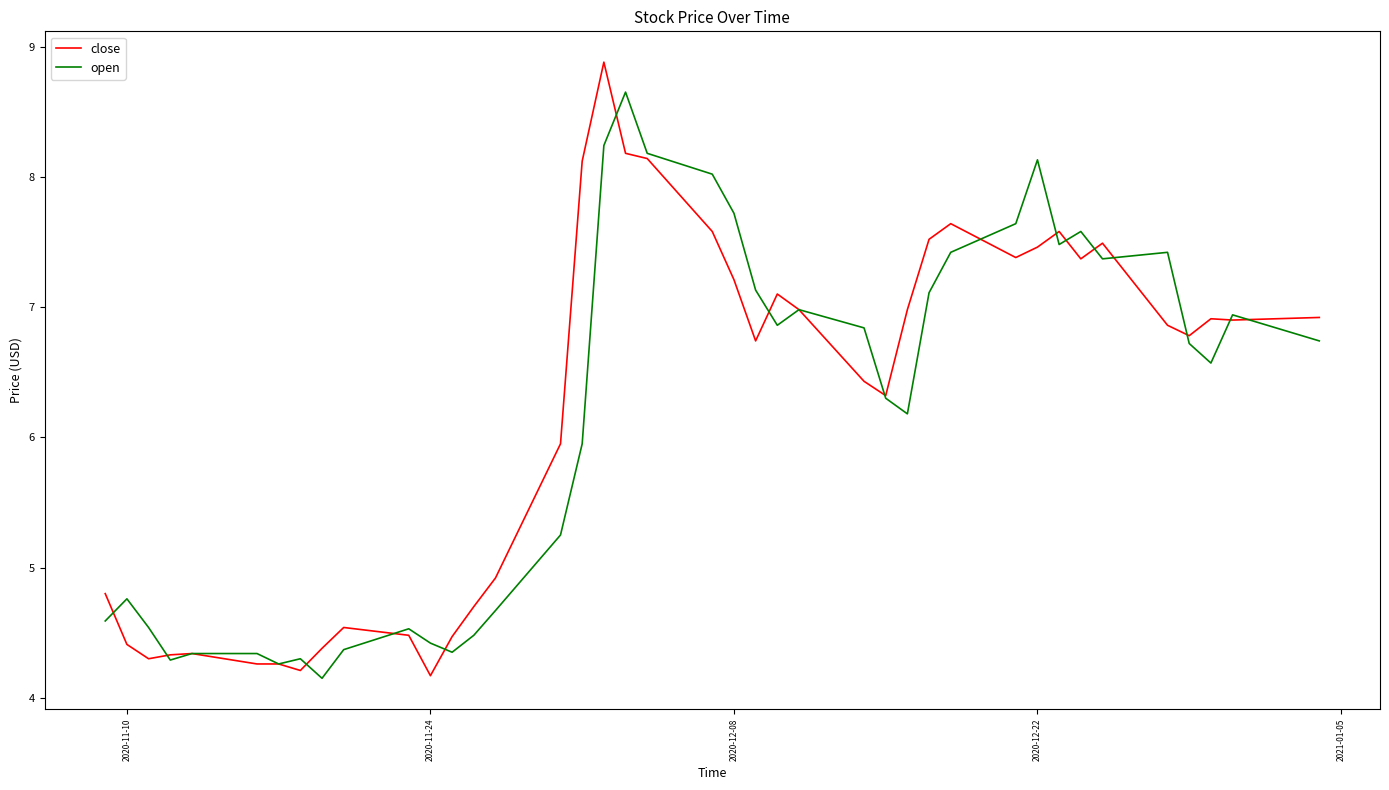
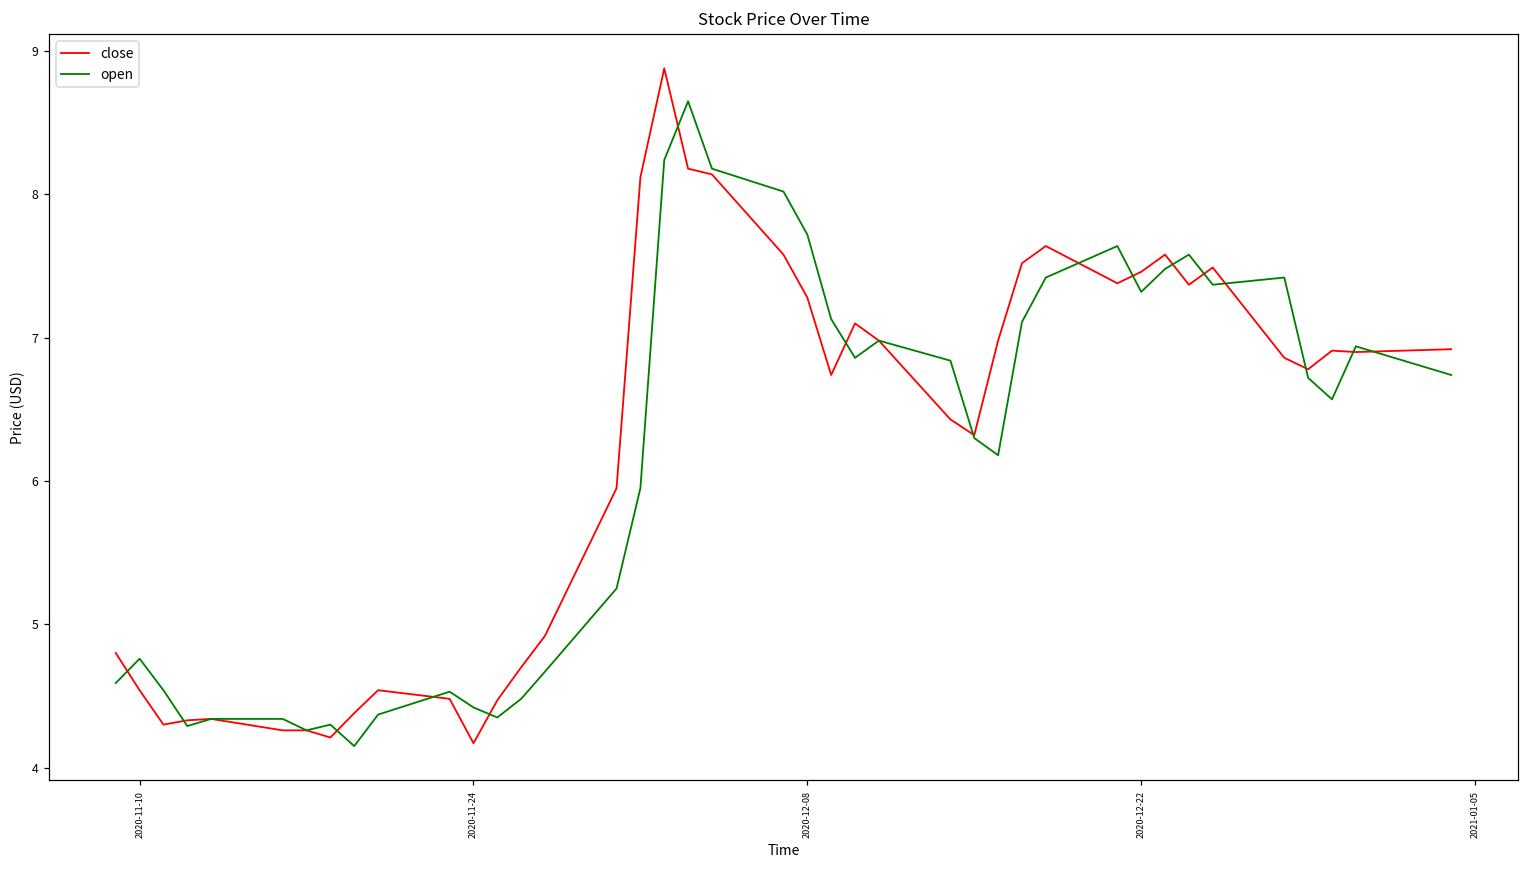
close, 2020-11-10: 4.41 -> 4.54
close, 2020-12-08: 7.21 -> 7.28
open, 2020-12-22: 8.13 -> 7.32
